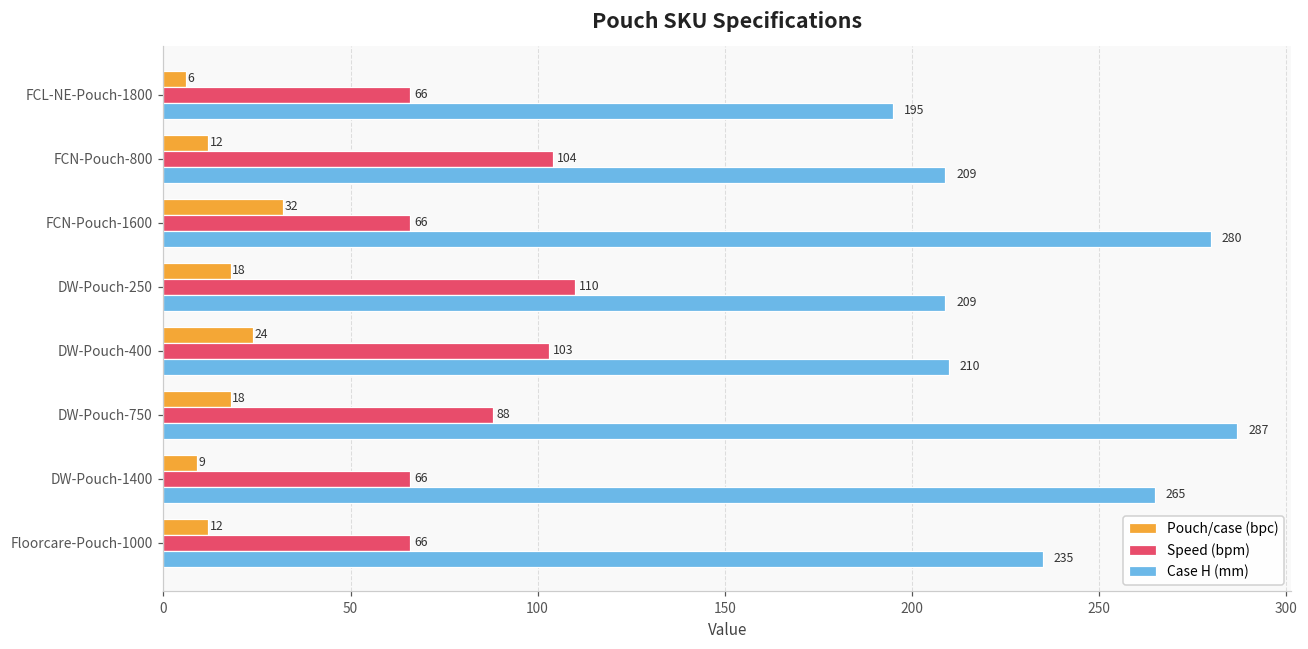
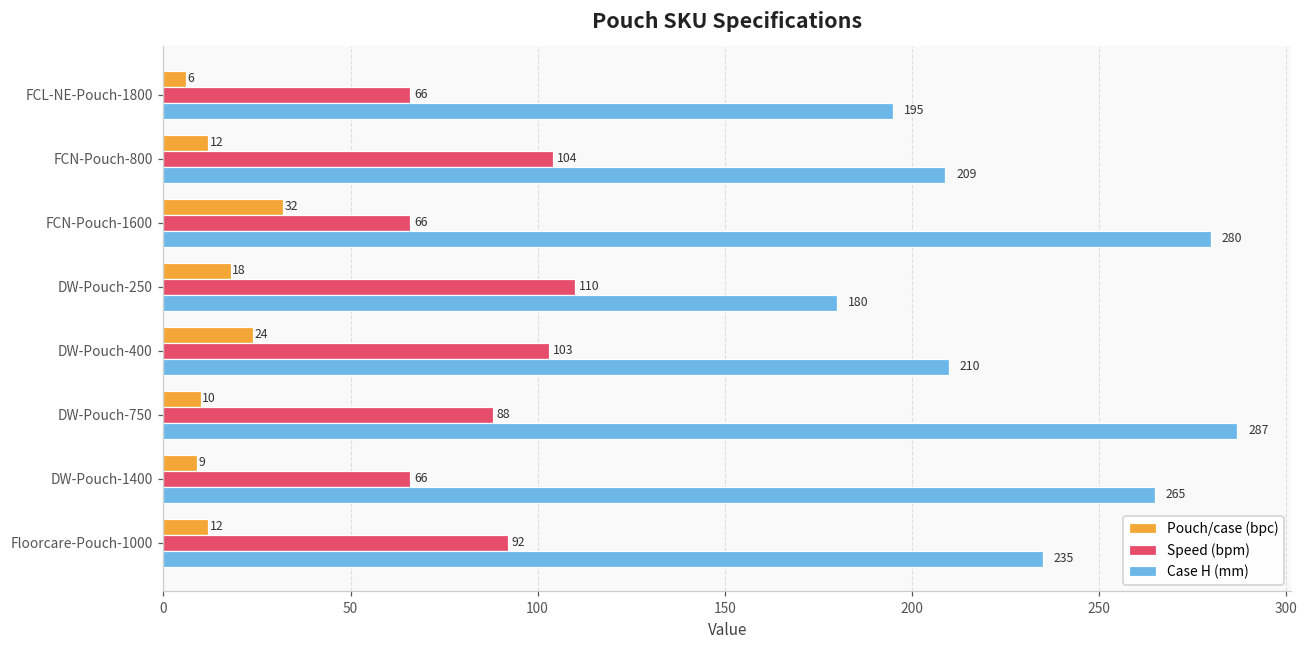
Case H (mm), DW-Pouch-250: 209 -> 180
Pouch/case (bpc), DW-Pouch-750: 18 -> 10
Speed (bpm), Floorcare-Pouch-1000: 66 -> 92
